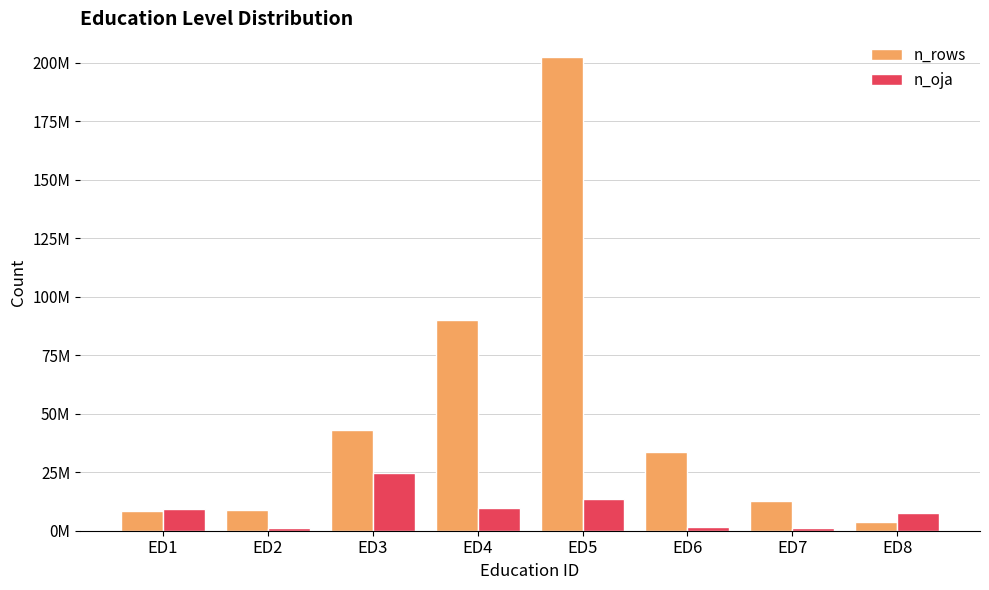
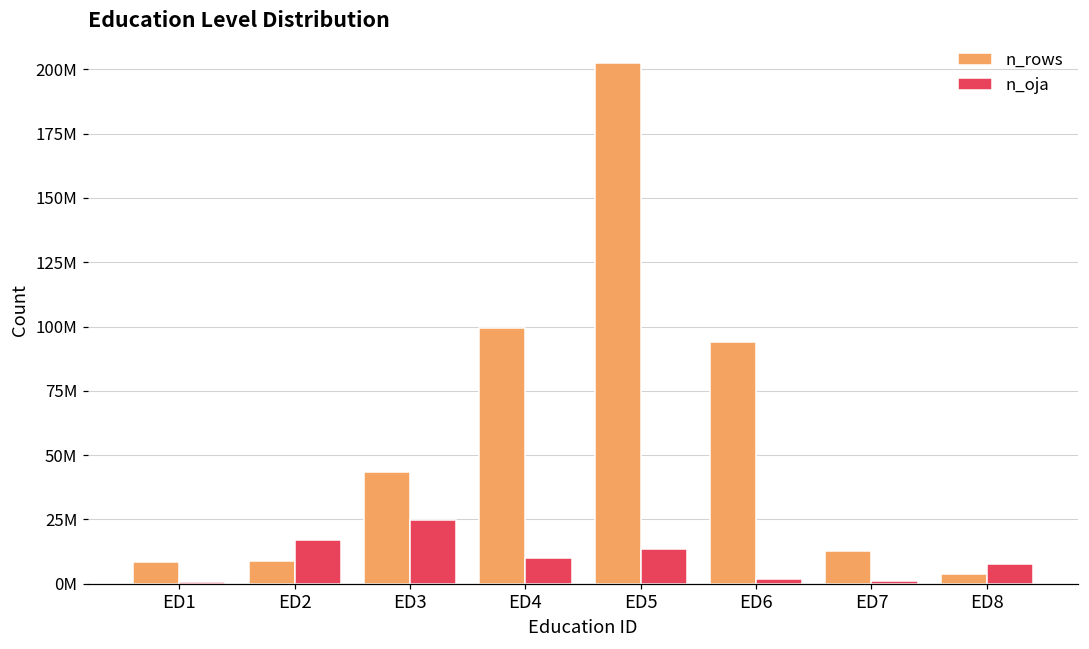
n_oja, ED1: 9000000 -> 1000000
n_oja, ED2: 1000000 -> 17000000
n_rows, ED4: 90000000 -> 100000000
n_rows, ED6: 34000000 -> 94000000
